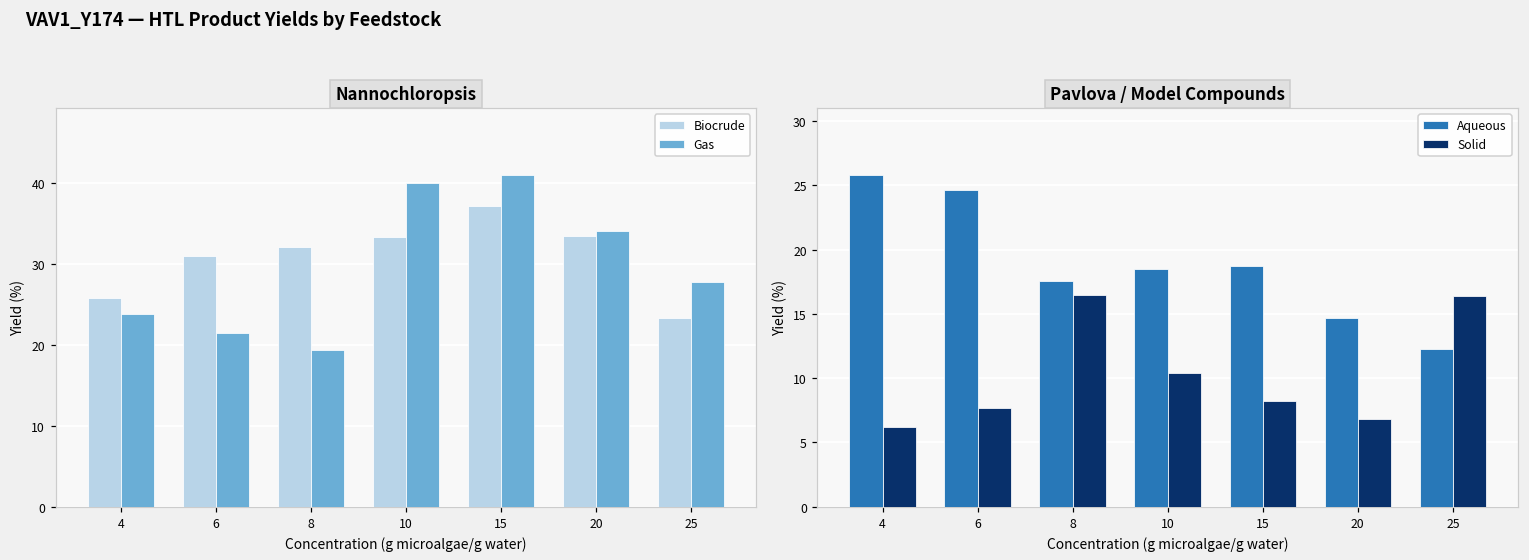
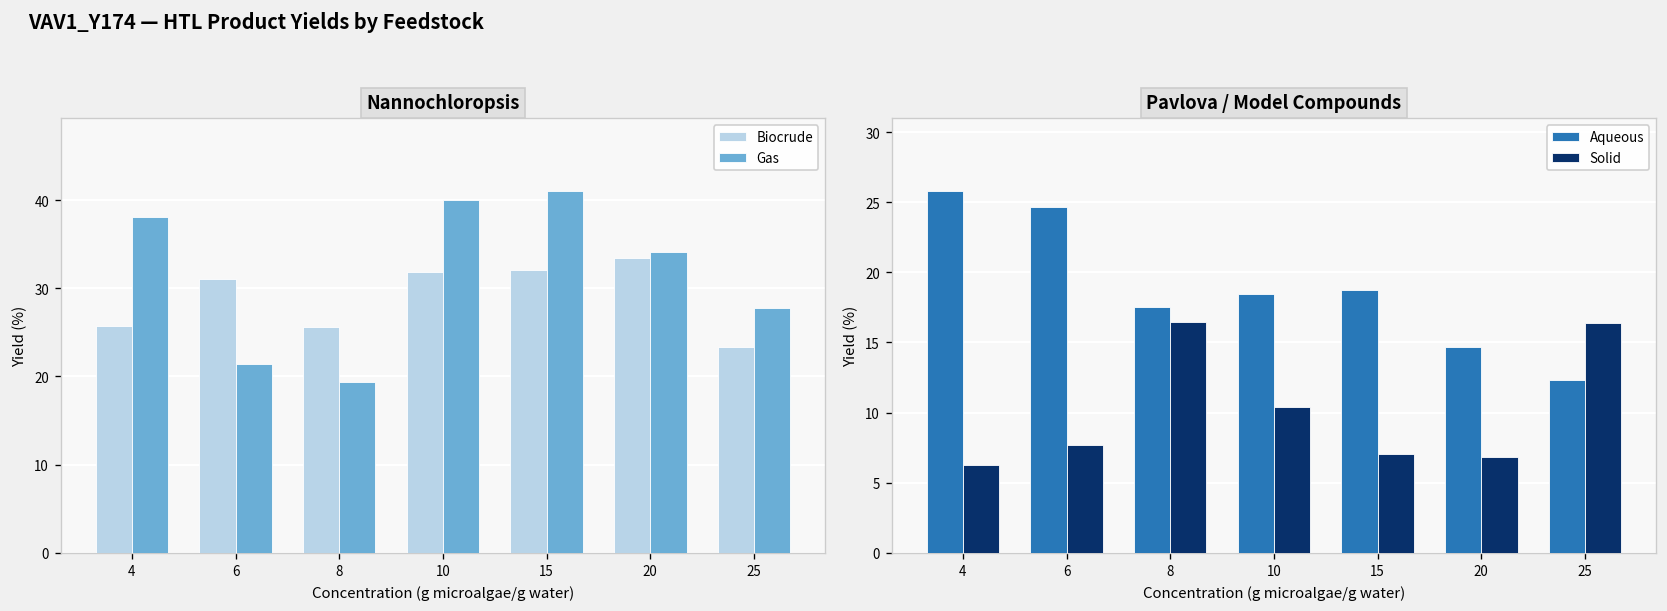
Nannochloropsis, Gas, 4: 24 -> 38
Nannochloropsis, Biocrude, 8: 32 -> 26
Nannochloropsis, Biocrude, 10: 33 -> 32
Nannochloropsis, Biocrude, 15: 37 -> 32
Pavlova / Model Compounds, Solid, 15: 8.2 -> 7.0
